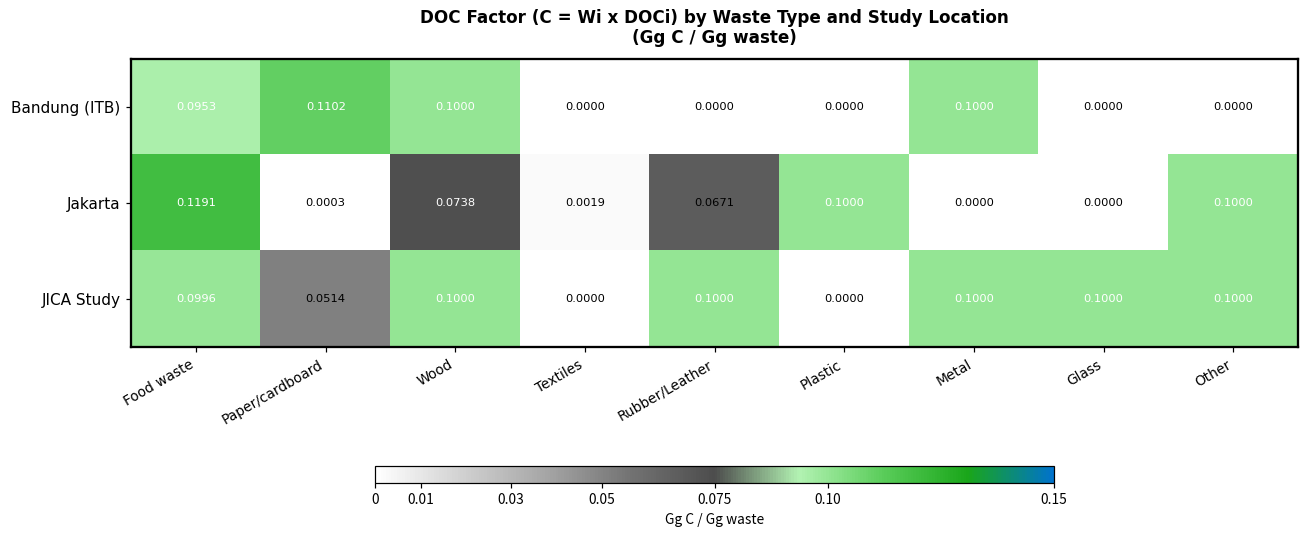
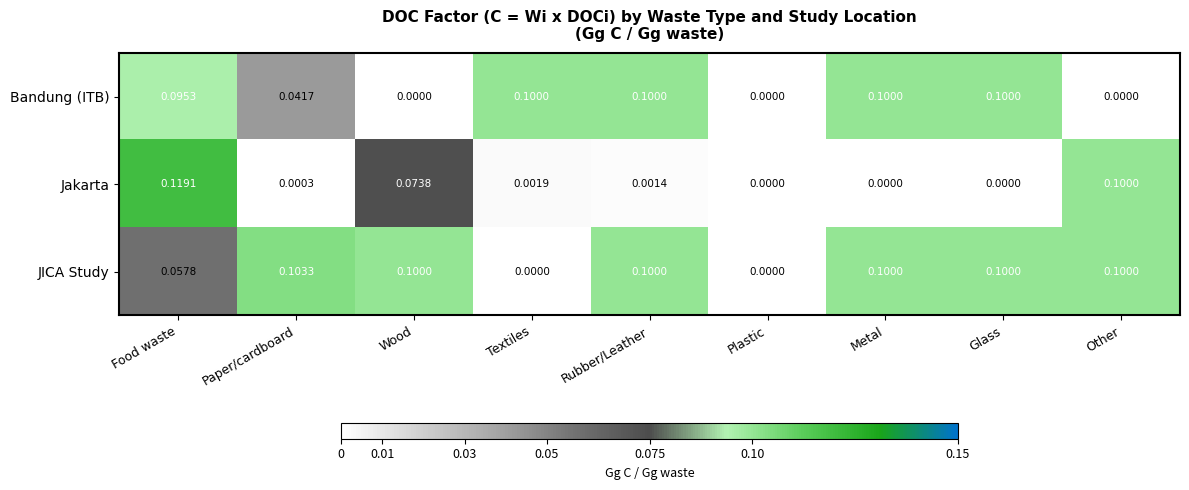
Bandung (ITB), Paper/cardboard: 0.1102 -> 0.0417
Bandung (ITB), Wood: 0.1000 -> 0.0000
Bandung (ITB), Textiles: 0.0000 -> 0.1000
Bandung (ITB), Rubber/Leather: 0.0000 -> 0.1000
Bandung (ITB), Glass: 0.0000 -> 0.1000
Jakarta, Rubber/Leather: 0.0671 -> 0.0014
Jakarta, Plastic: 0.1000 -> 0.0000
JICA Study, Food waste: 0.0996 -> 0.0578
JICA Study, Paper/cardboard: 0.0514 -> 0.1033
